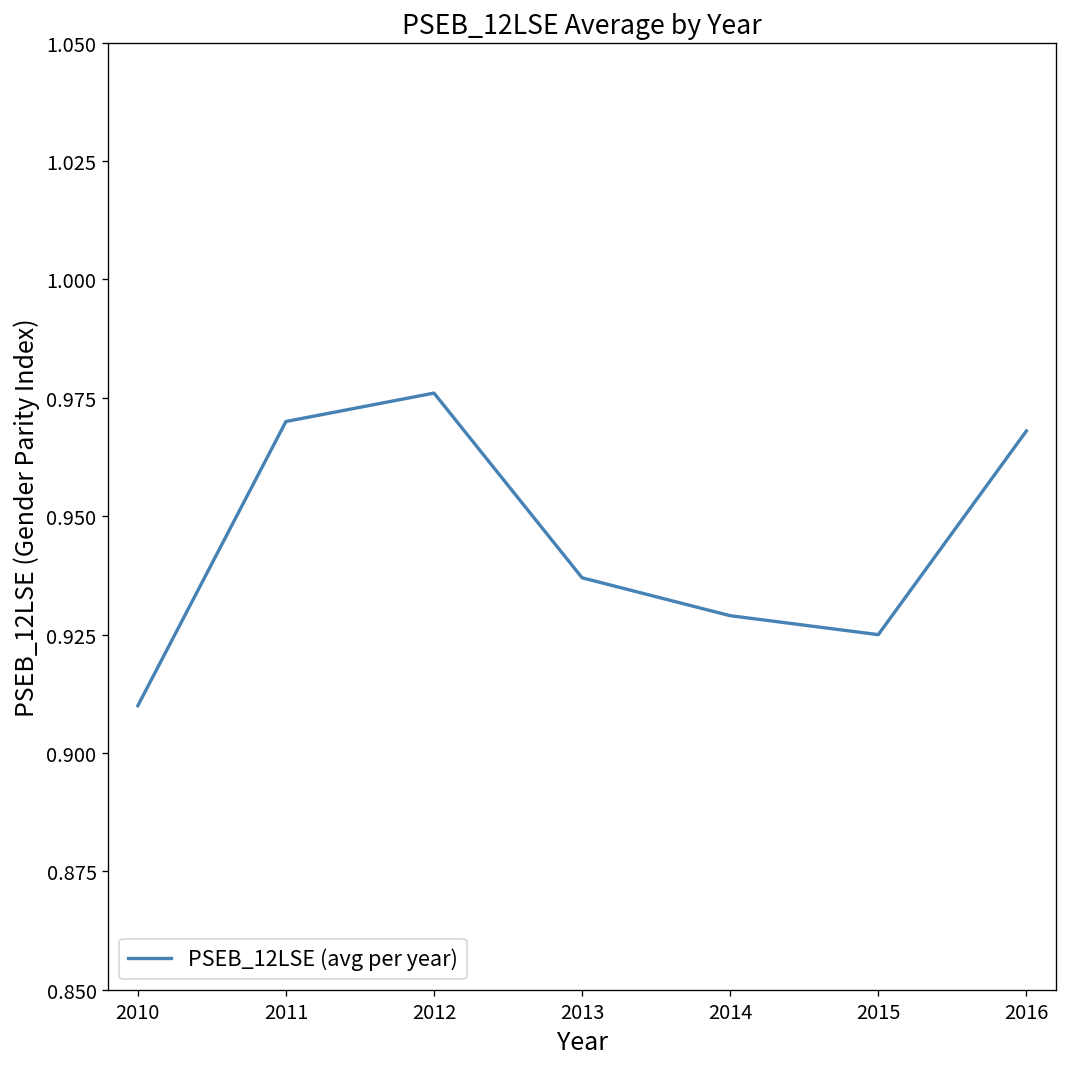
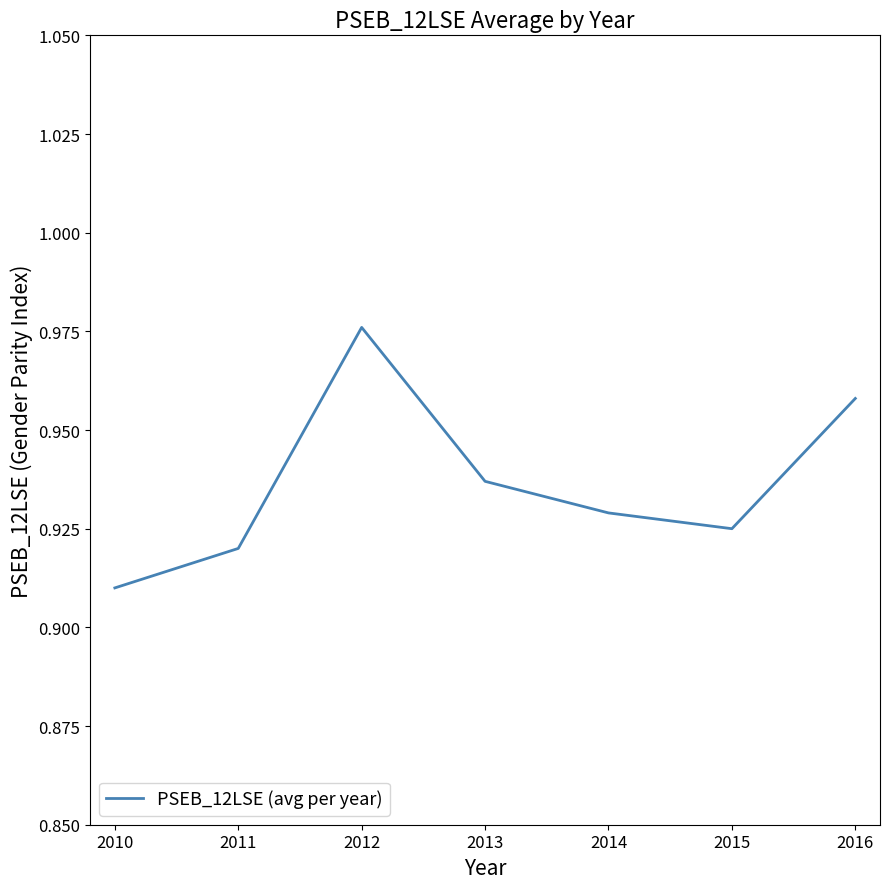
2011: 0.97 -> 0.92
2016: 0.968 -> 0.958
